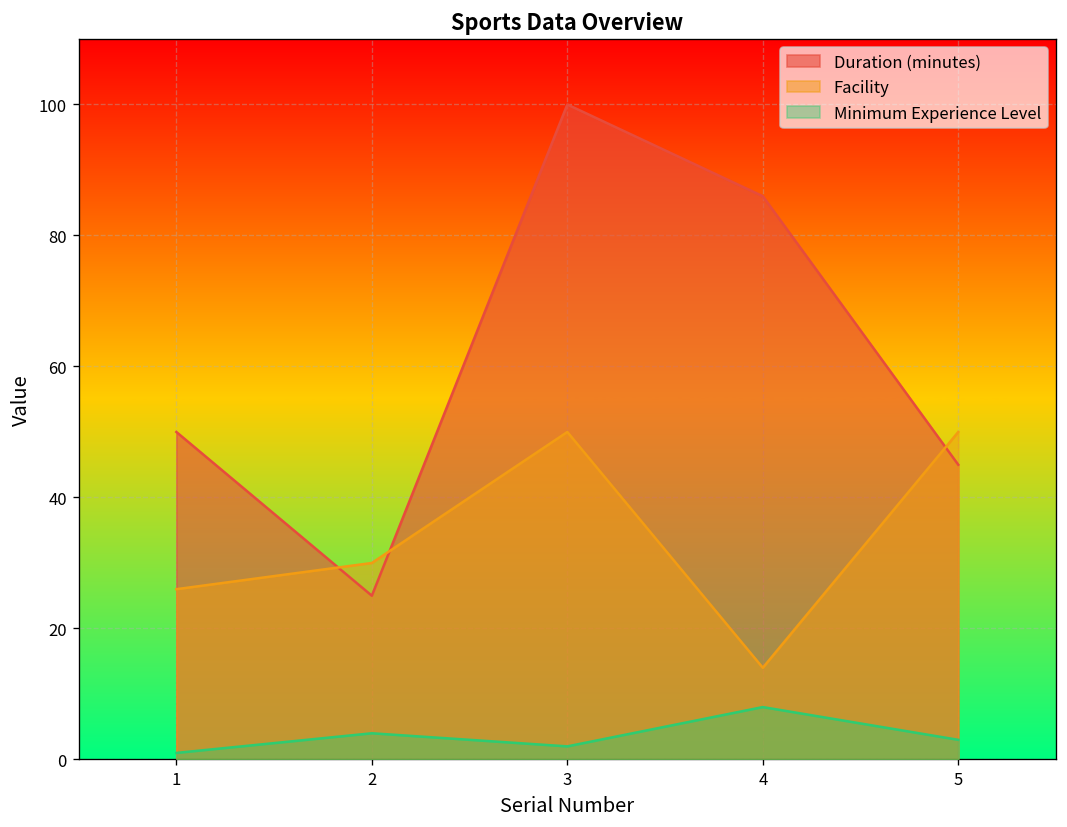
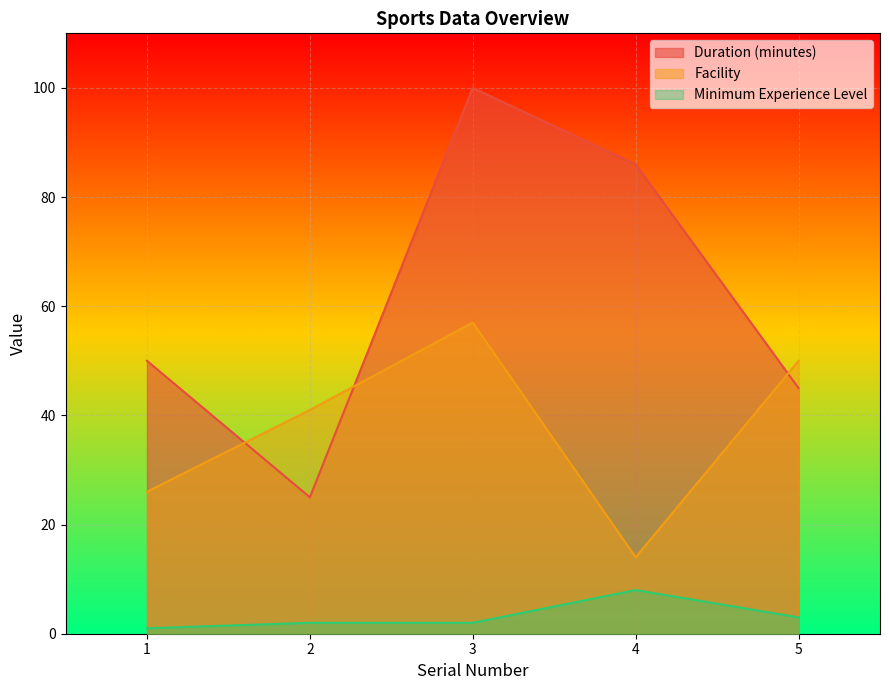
Facility, 2: 30 -> 41
Minimum Experience Level, 2: 4 -> 2
Facility, 3: 50 -> 57
